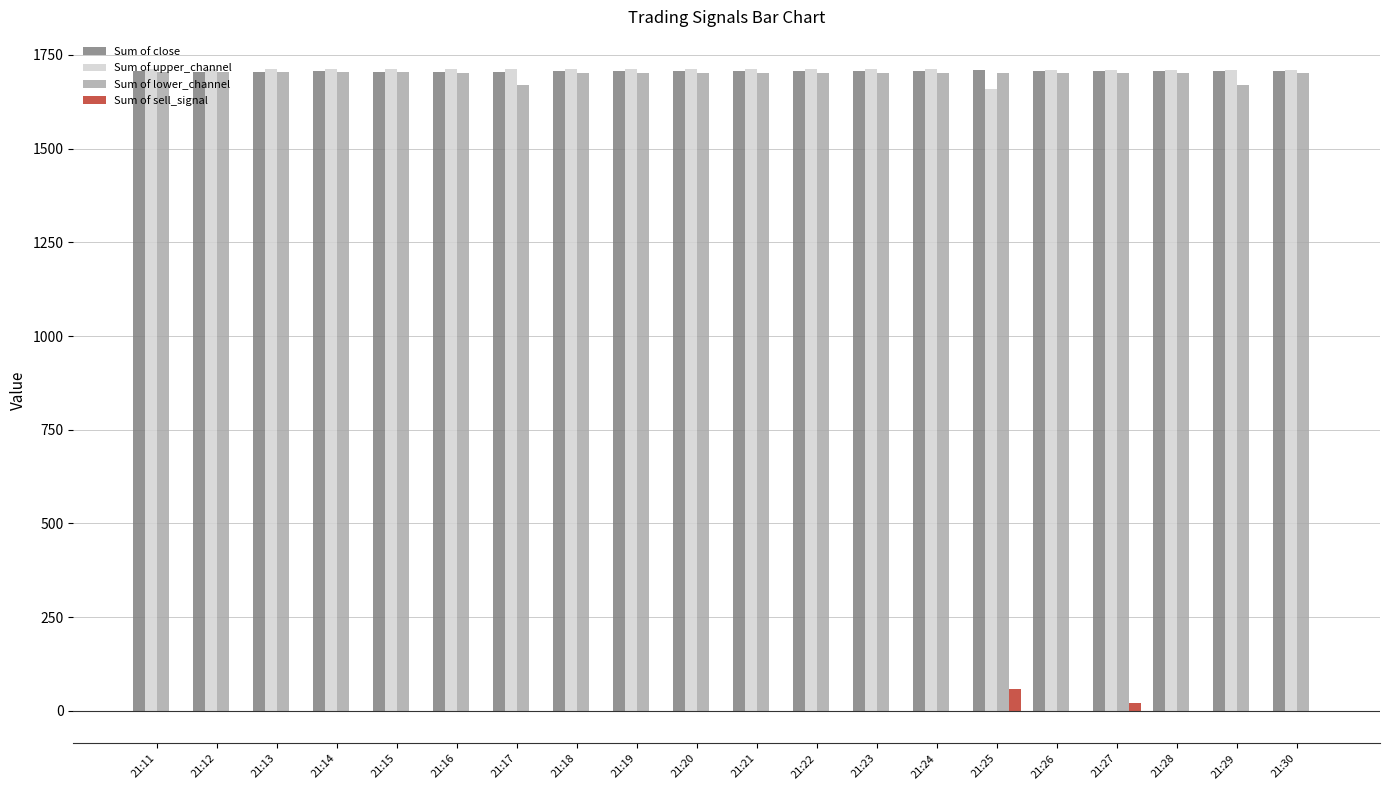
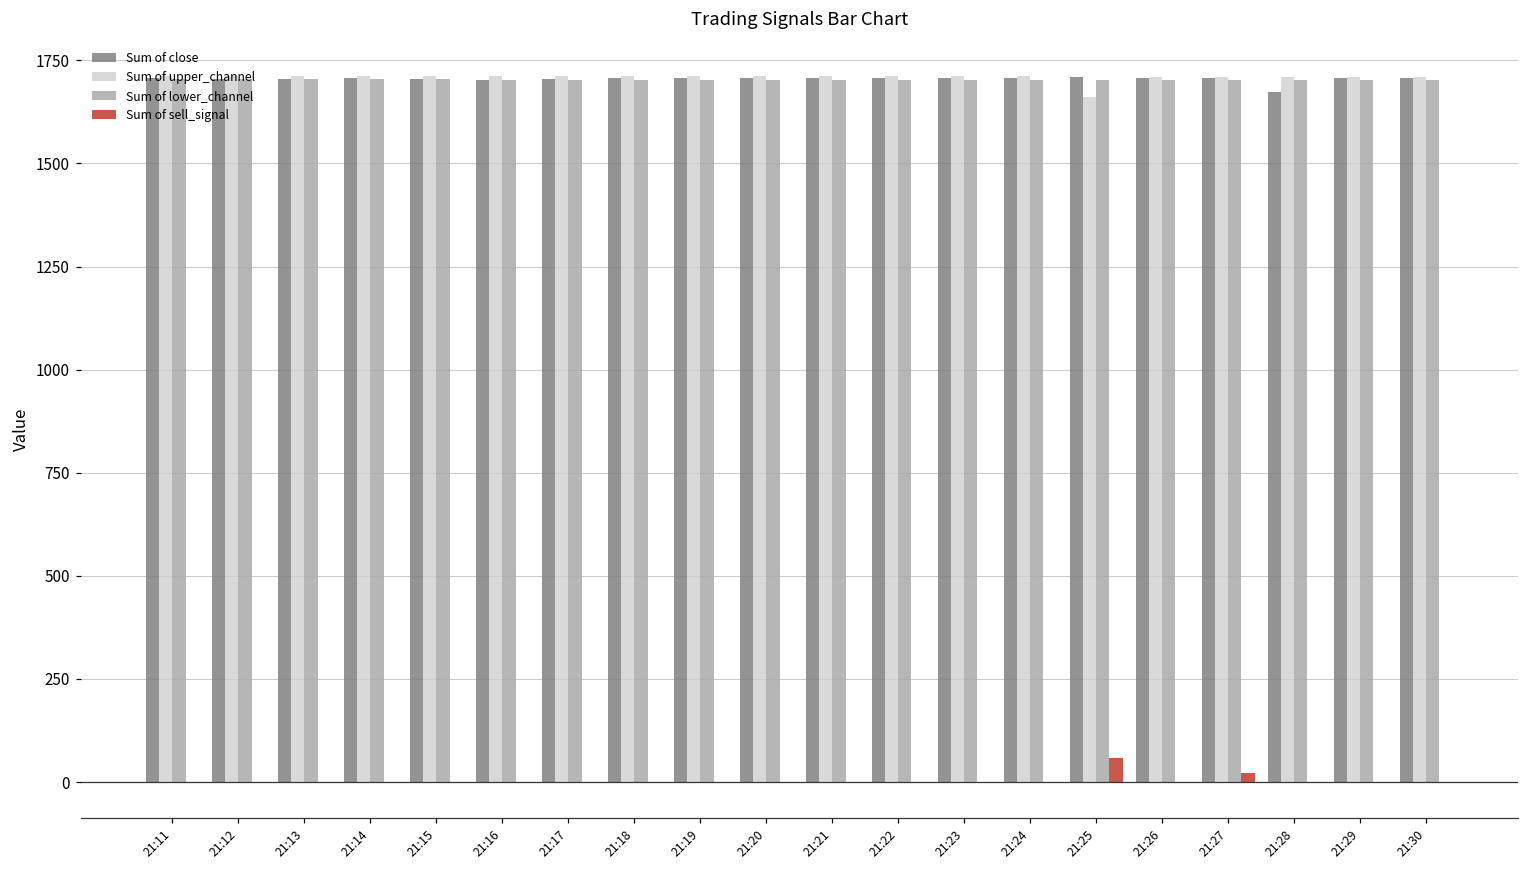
Sum of lower_channel, 21:17: 1670 -> 1700
Sum of close, 21:28: 1710 -> 1670
Sum of lower_channel, 21:29: 1670 -> 1700
